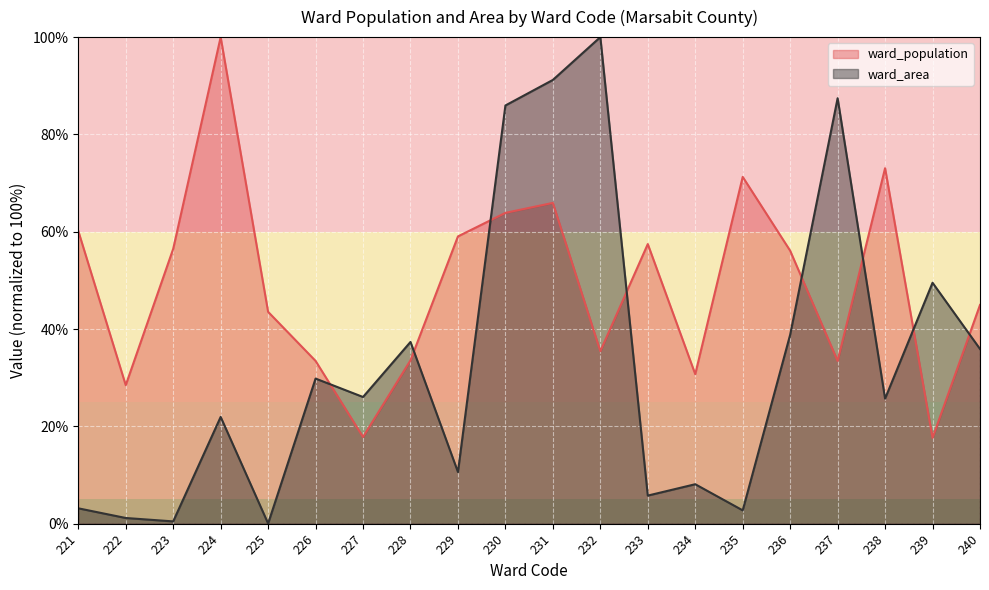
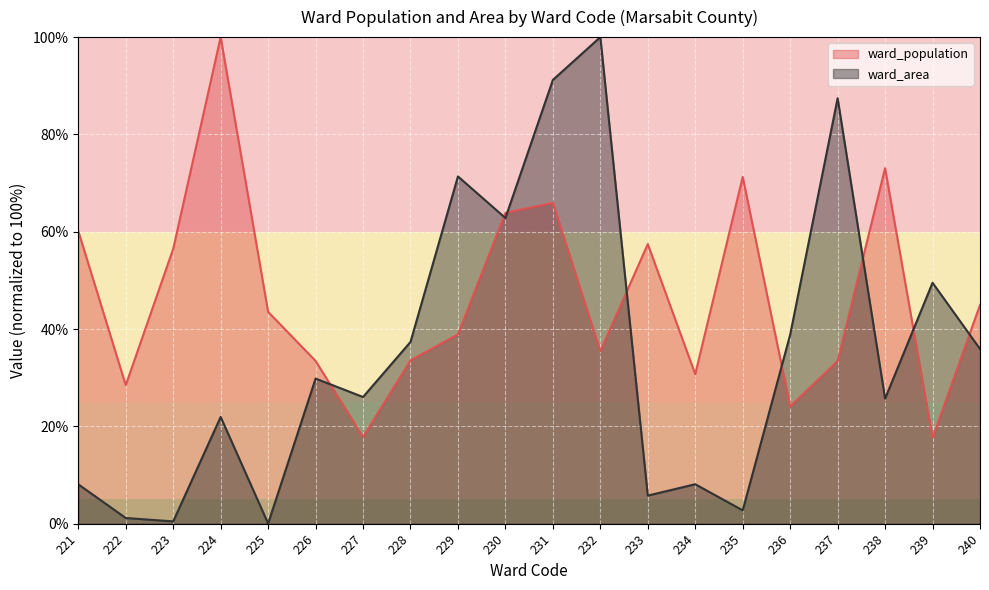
ward_area, 221: 3% -> 8%
ward_population, 229: 59% -> 39%
ward_area, 229: 11% -> 71%
ward_area, 230: 86% -> 63%
ward_population, 236: 56% -> 24%
